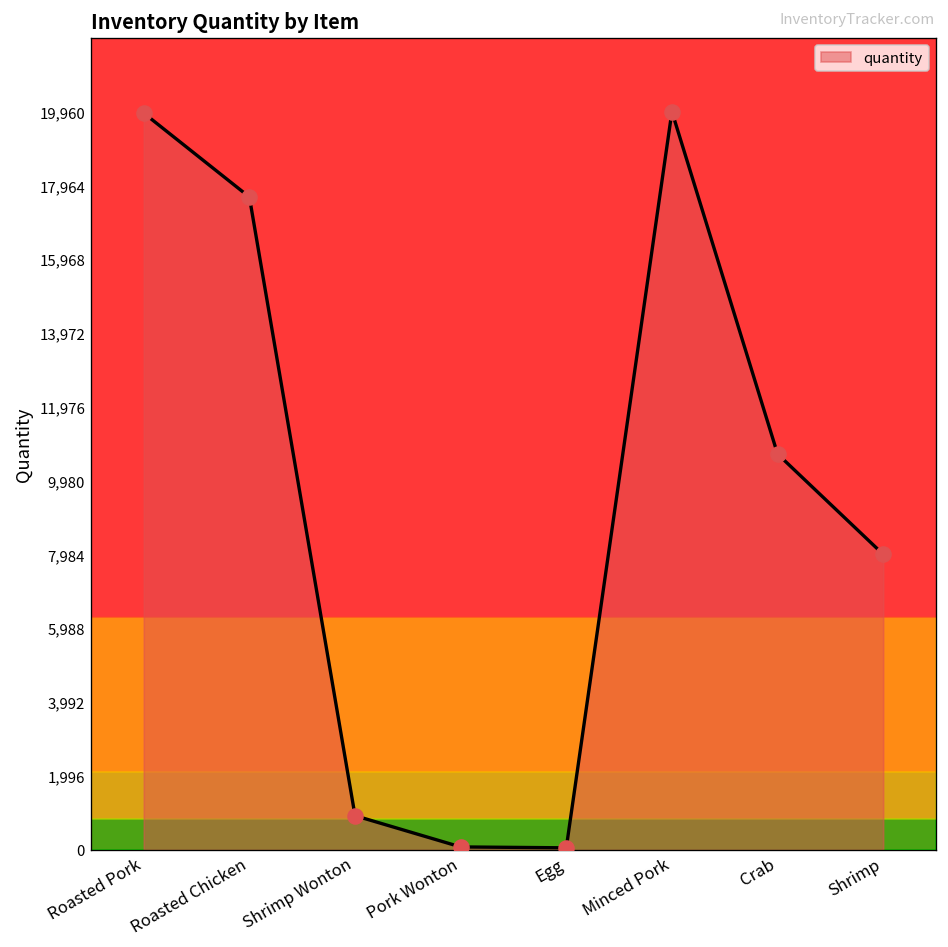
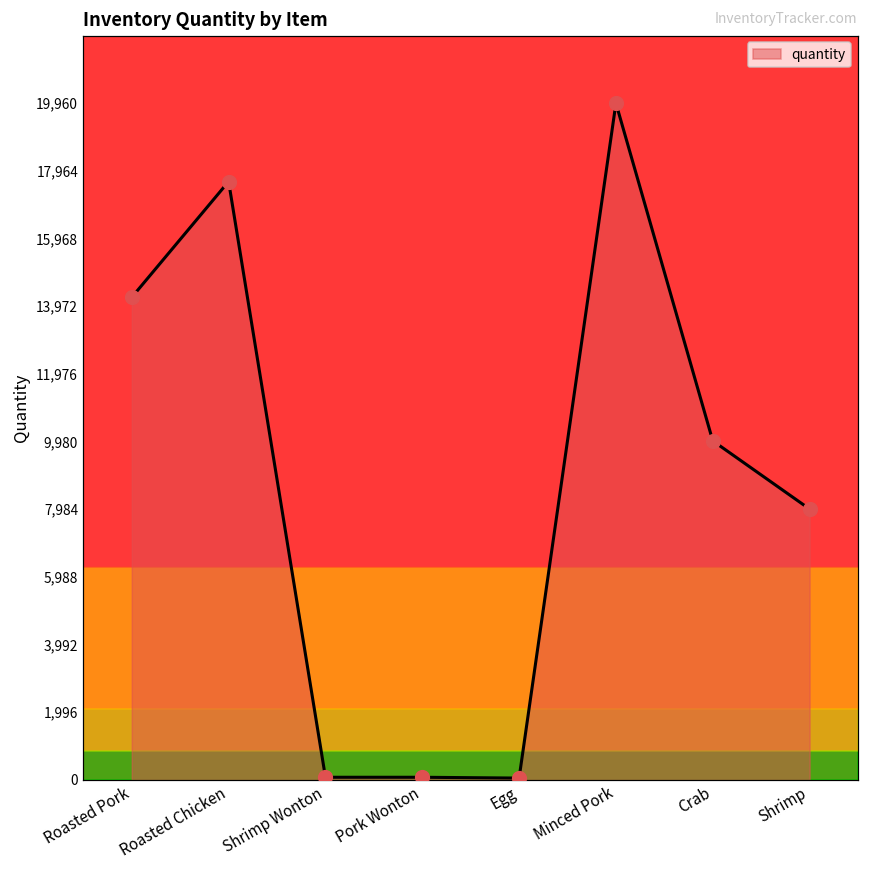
Roasted Pork: 19,900 -> 14,200
Shrimp Wonton: 900 -> 100
Crab: 10,700 -> 10,000
